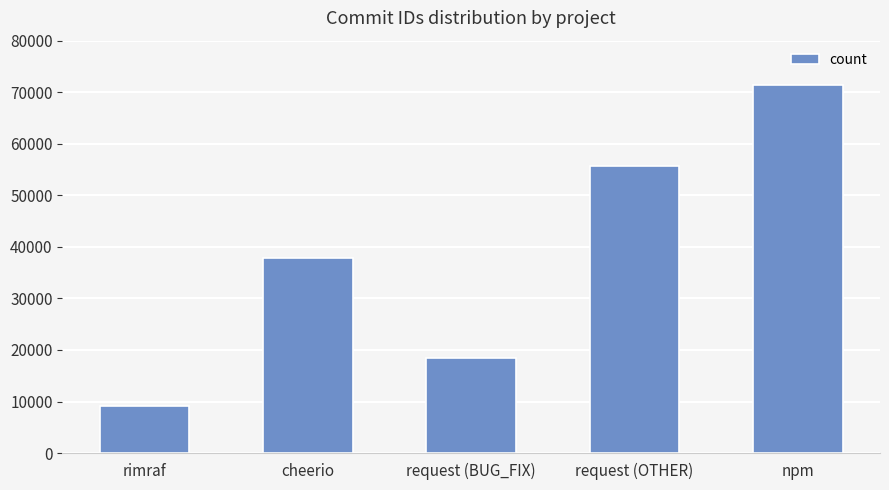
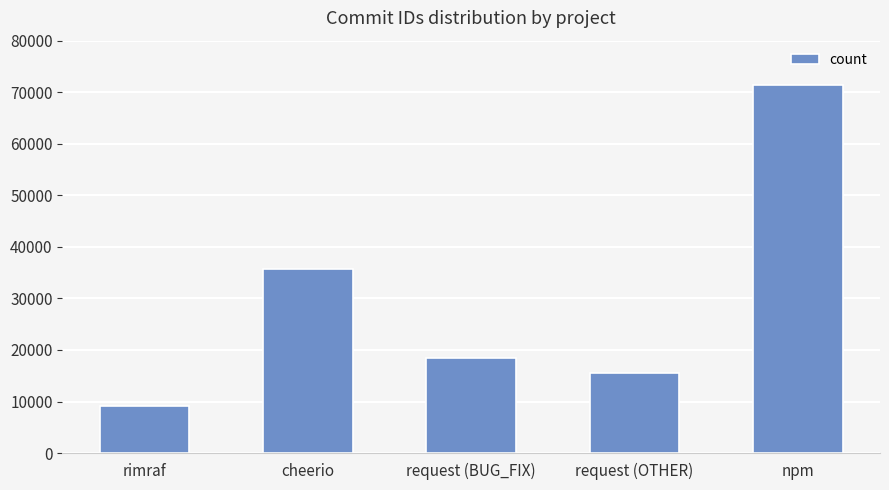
cheerio: 38000 -> 36000
request (OTHER): 56000 -> 15000
